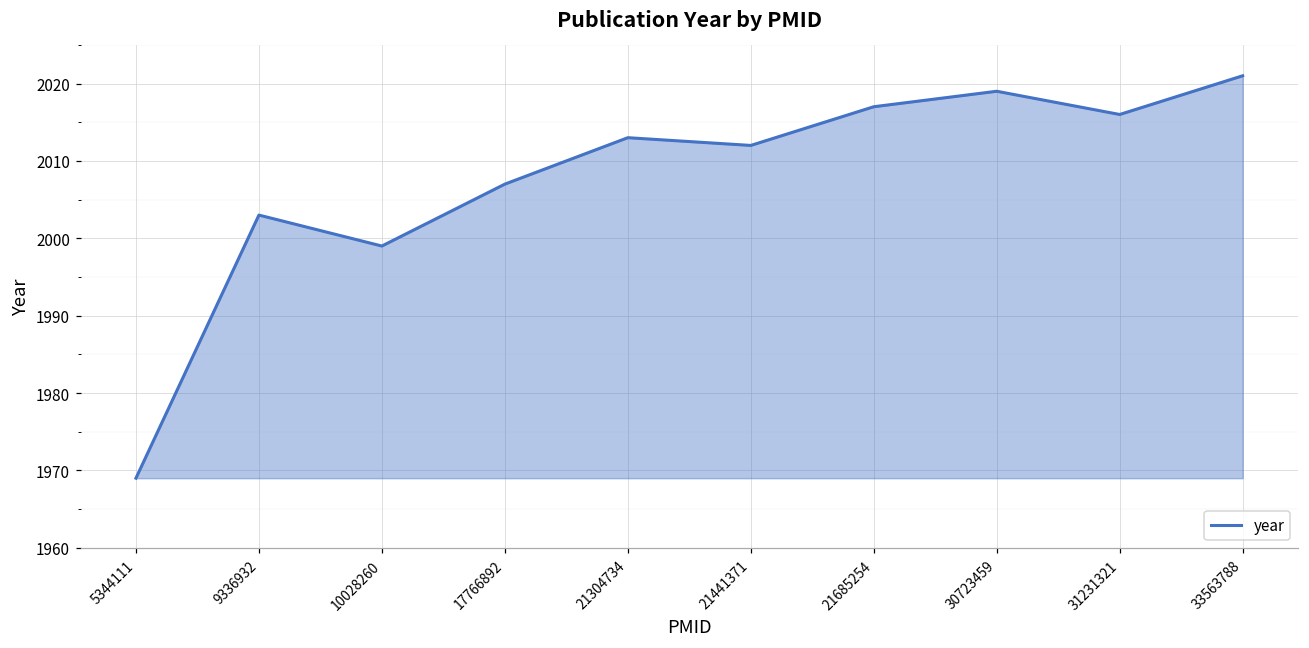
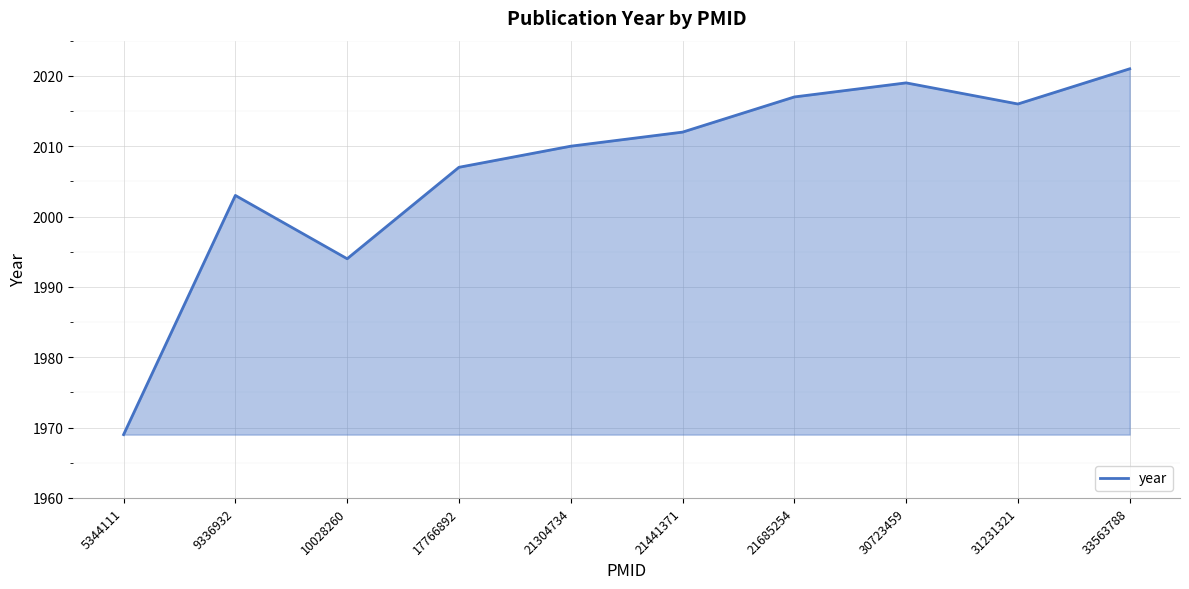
10028260: 1999 -> 1994
21304734: 2013 -> 2010
